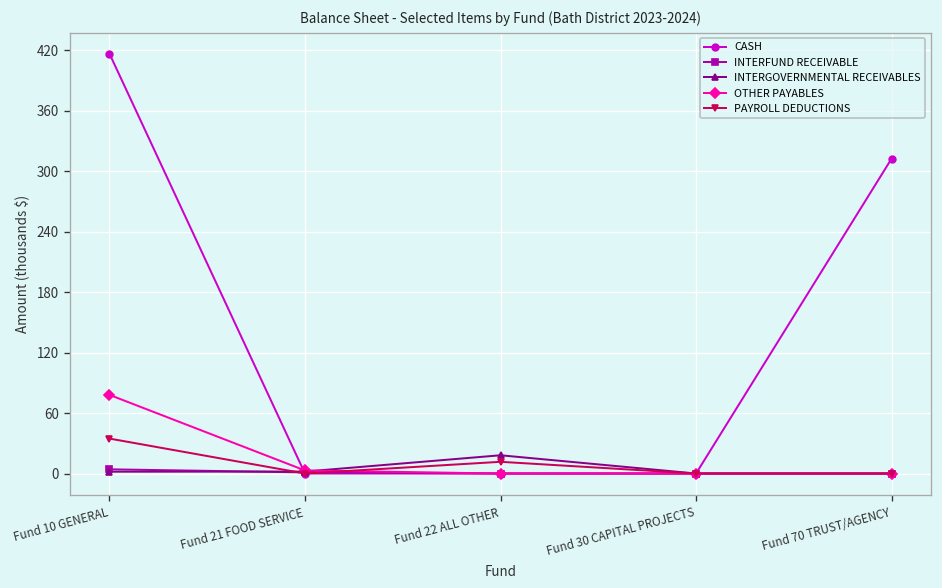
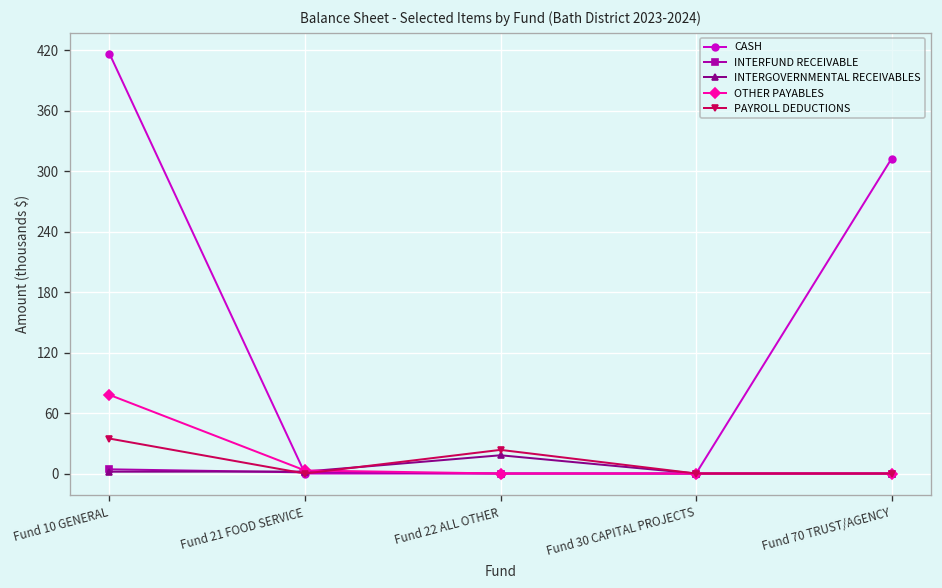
PAYROLL DEDUCTIONS, Fund 22 ALL OTHER: 10 -> 20
